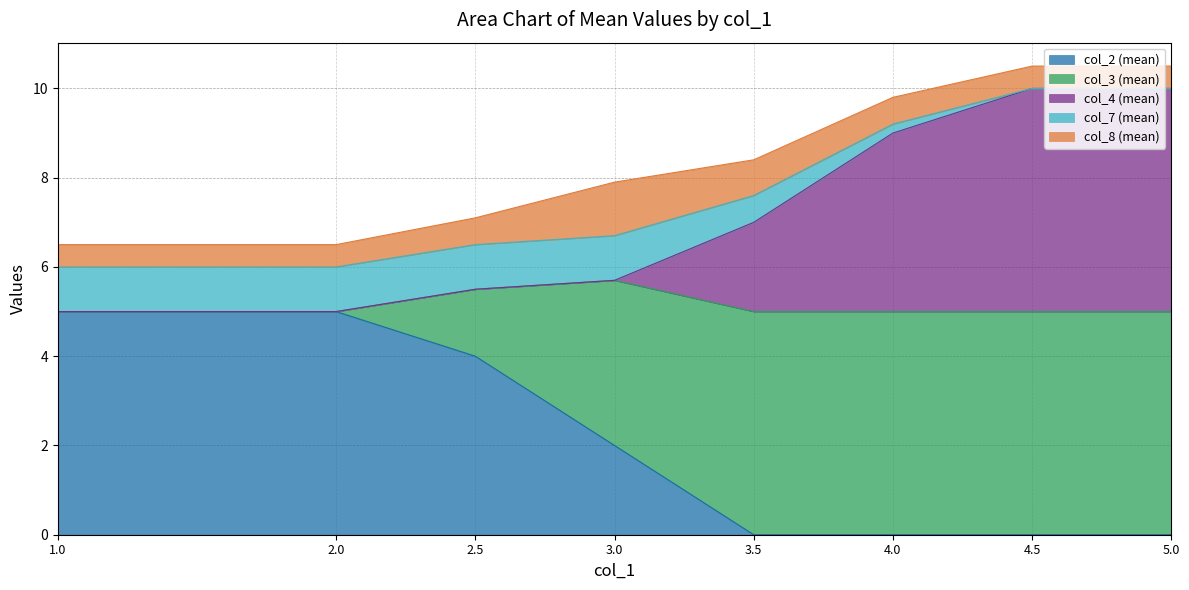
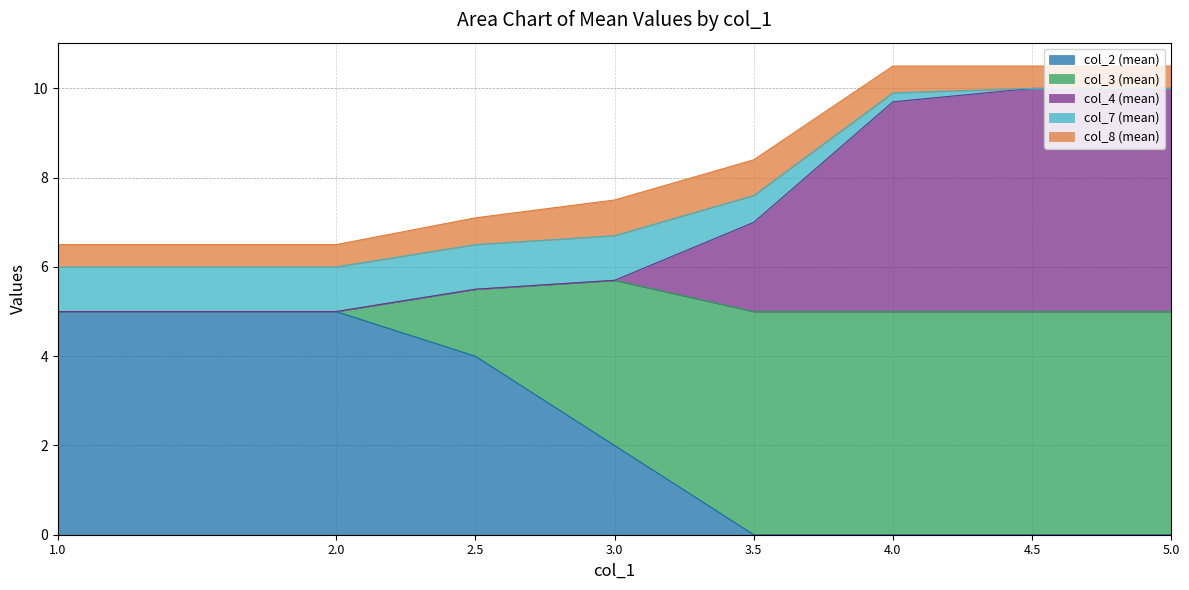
col_8 (mean), 3.0: 1.2 -> 0.8
col_4 (mean), 4.0: 9.0 -> 9.7
